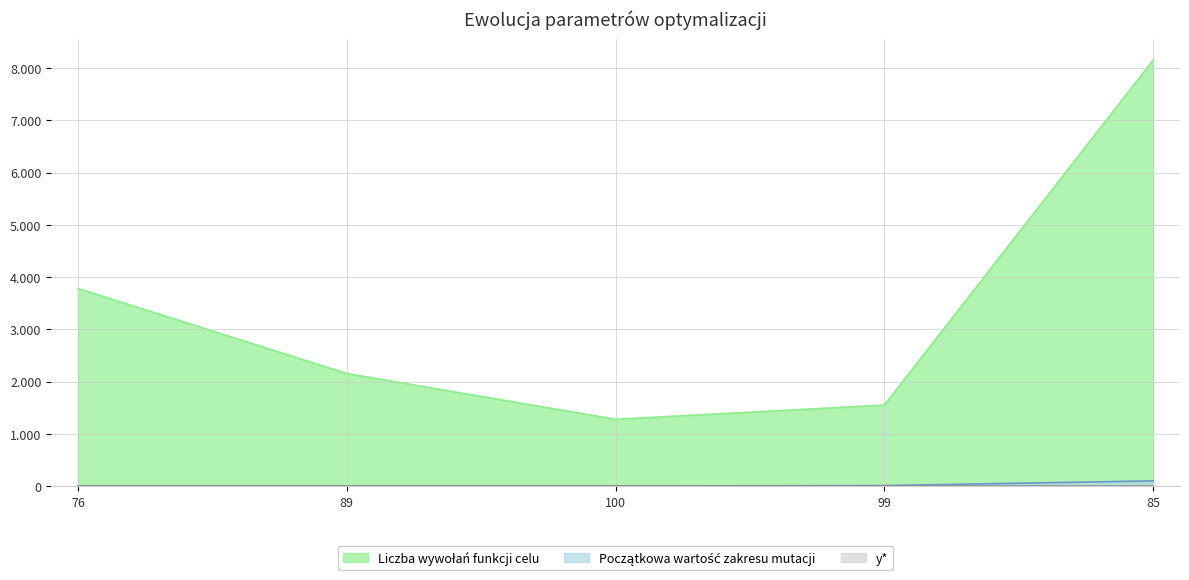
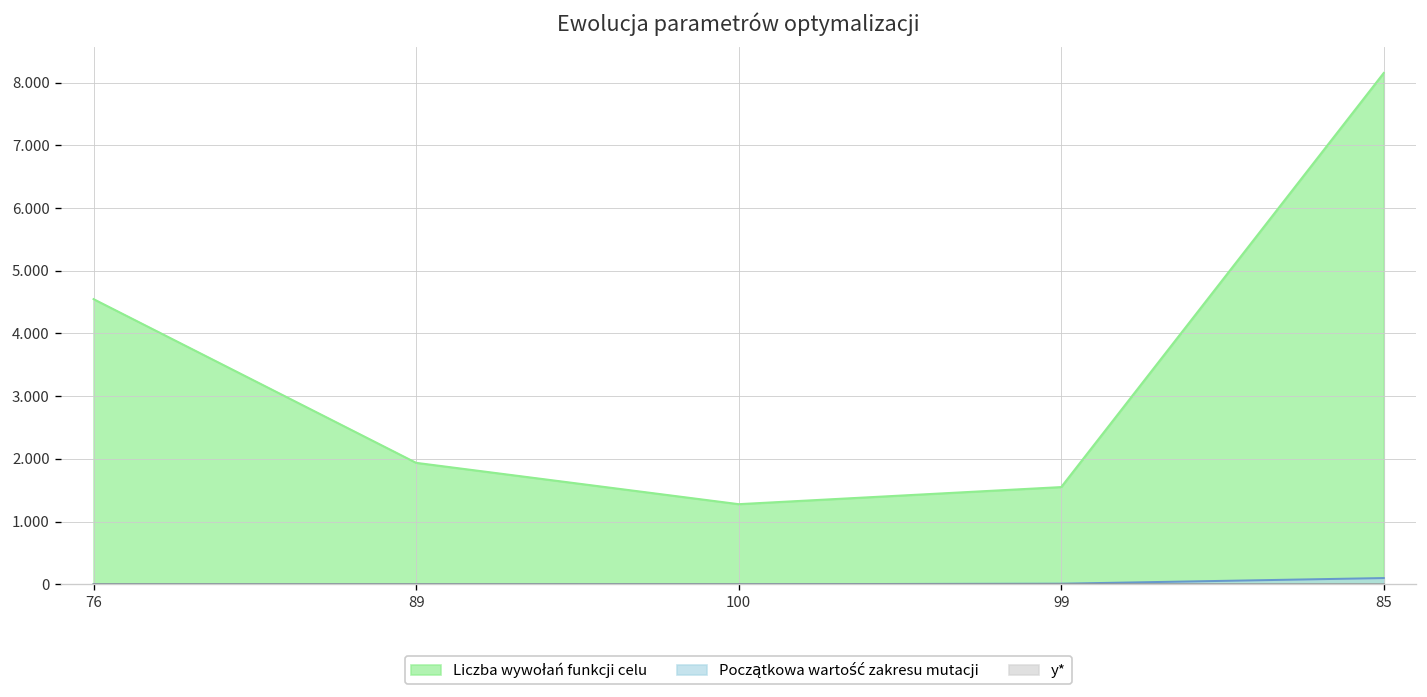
Liczba wywołań funkcji celu, 76: 3.8 -> 4.5
Liczba wywołań funkcji celu, 89: 2.2 -> 1.9
